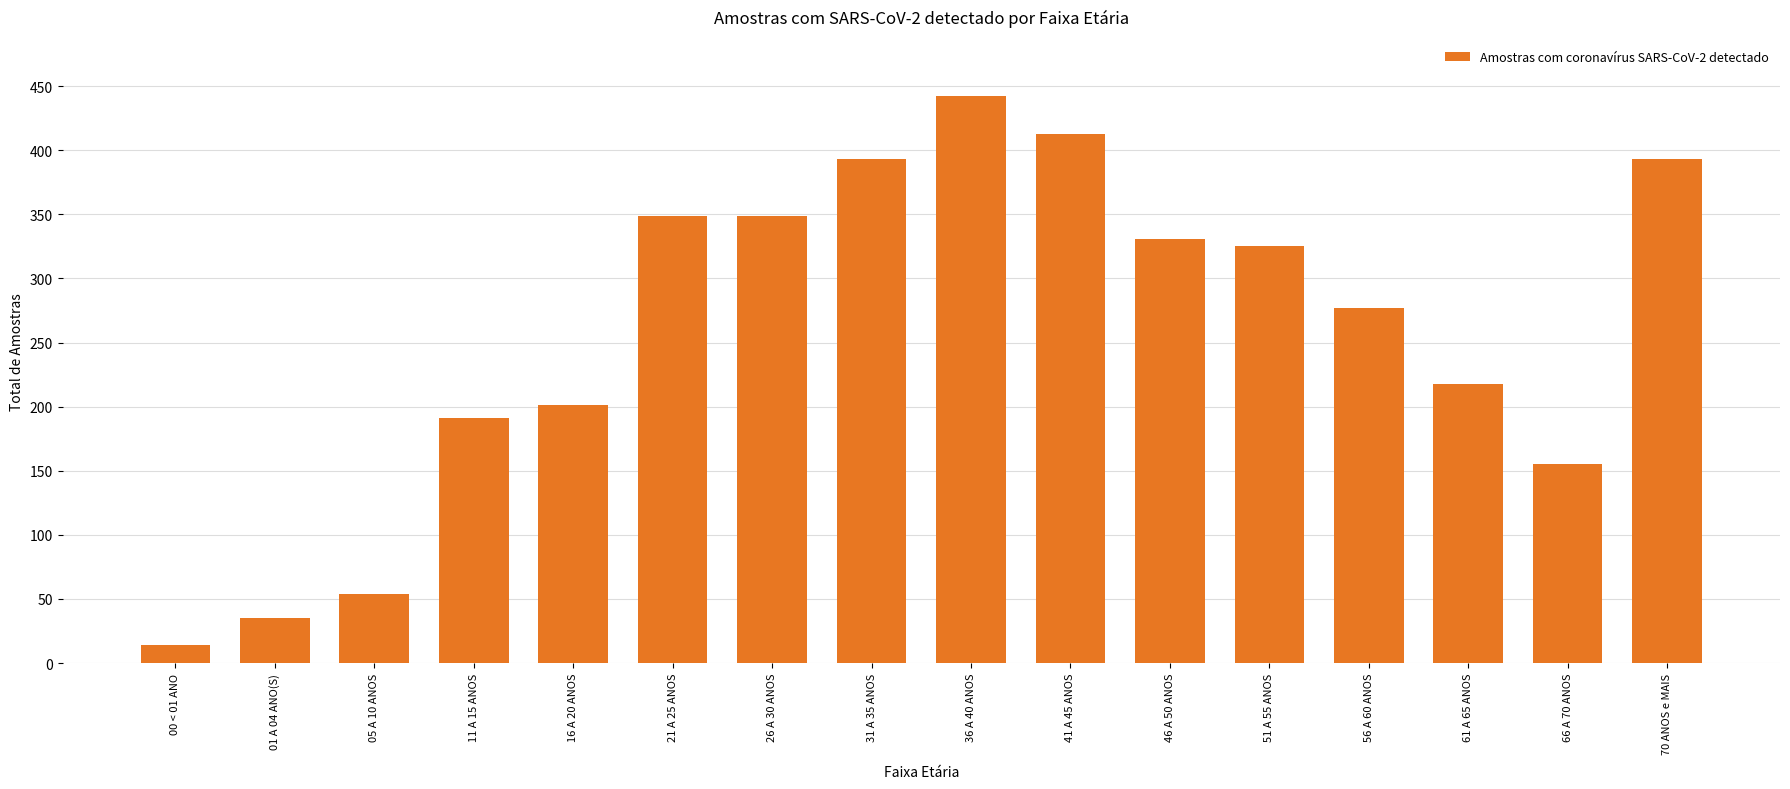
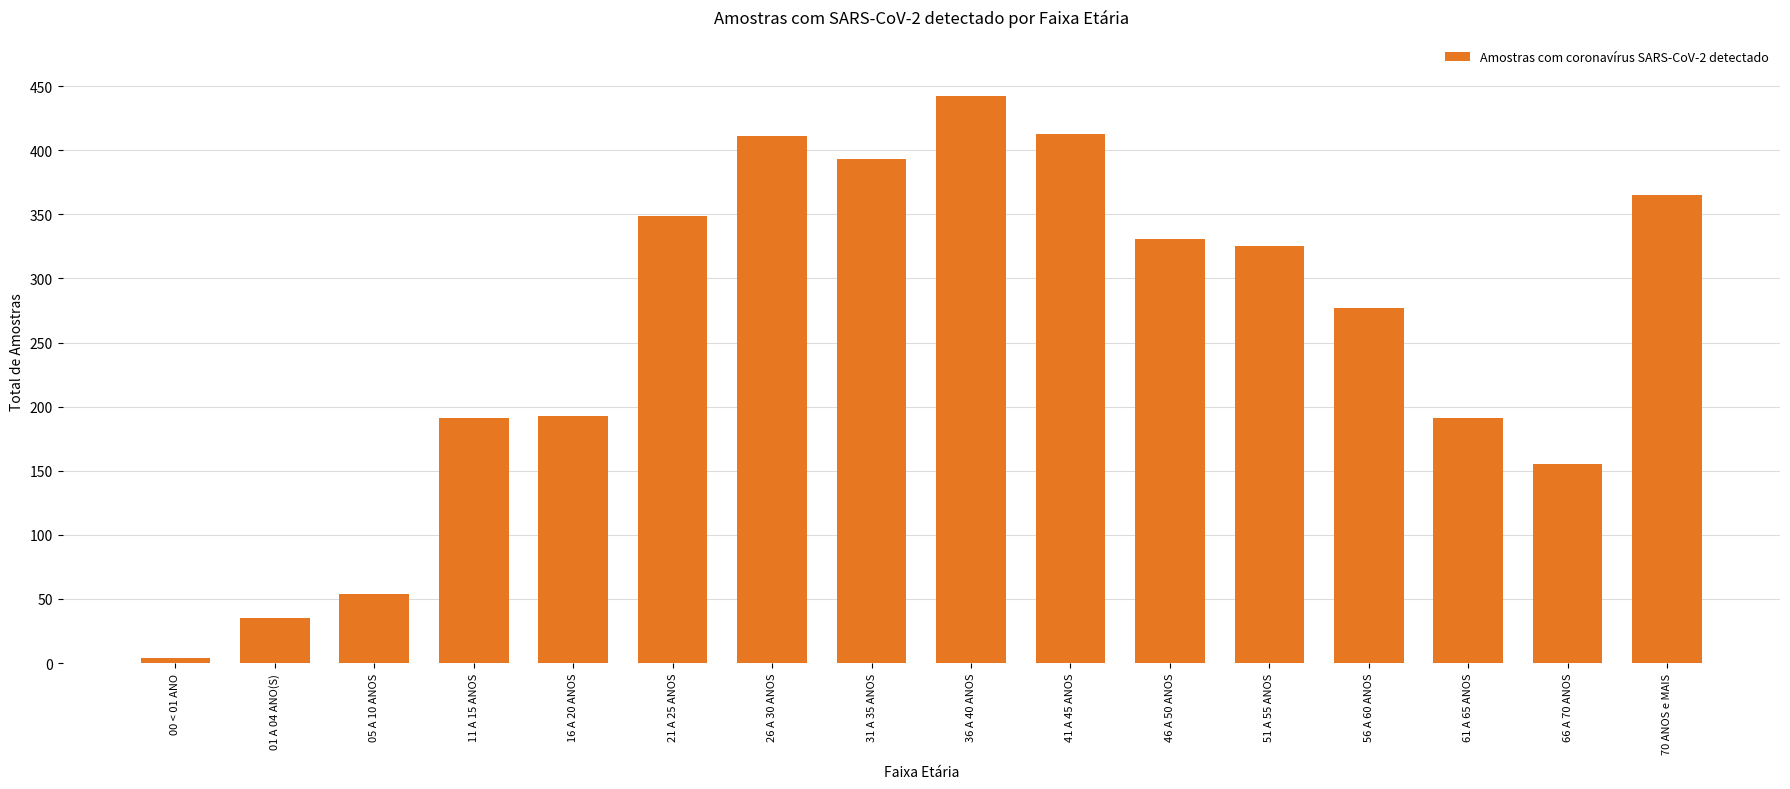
00 < 01 ANO: 14 -> 4
16 A 20 ANOS: 201 -> 193
26 A 30 ANOS: 349 -> 411
61 A 65 ANOS: 218 -> 191
70 ANOS e MAIS: 393 -> 365
